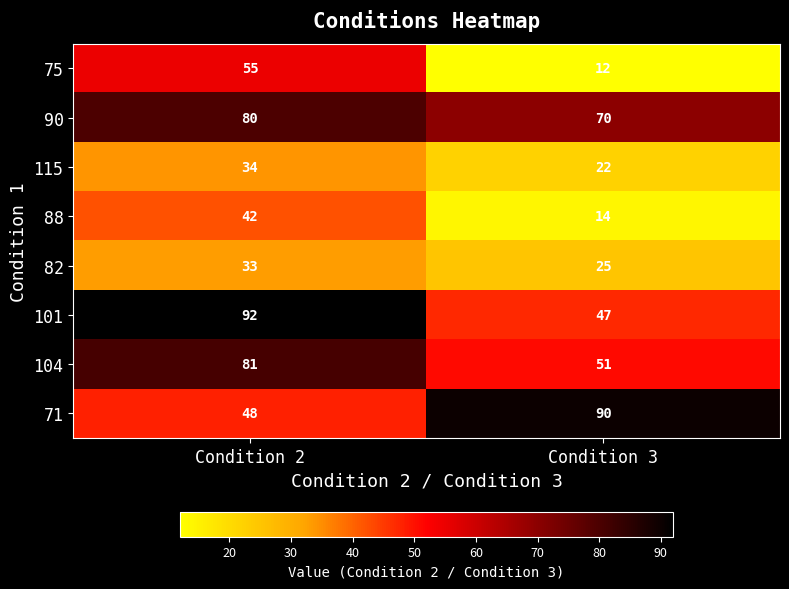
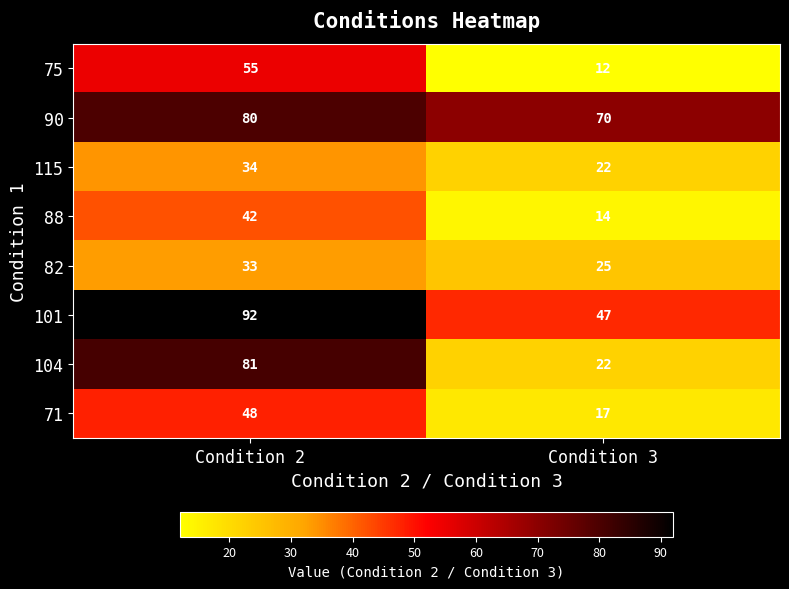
104, Condition 3: 51 -> 22
71, Condition 3: 90 -> 17
